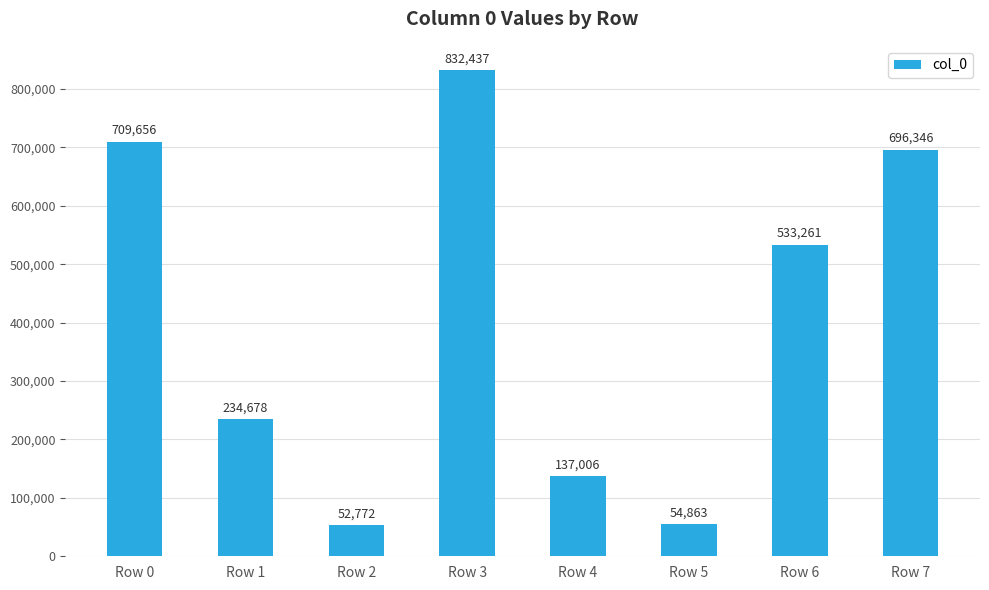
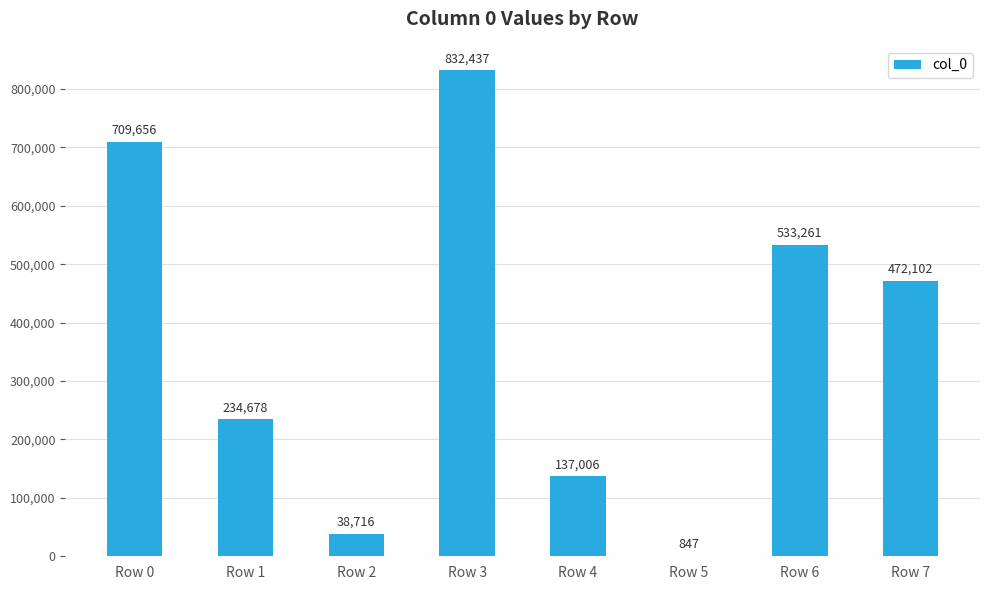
Row 2: 52,772 -> 38,716
Row 5: 54,863 -> 847
Row 7: 696,346 -> 472,102
